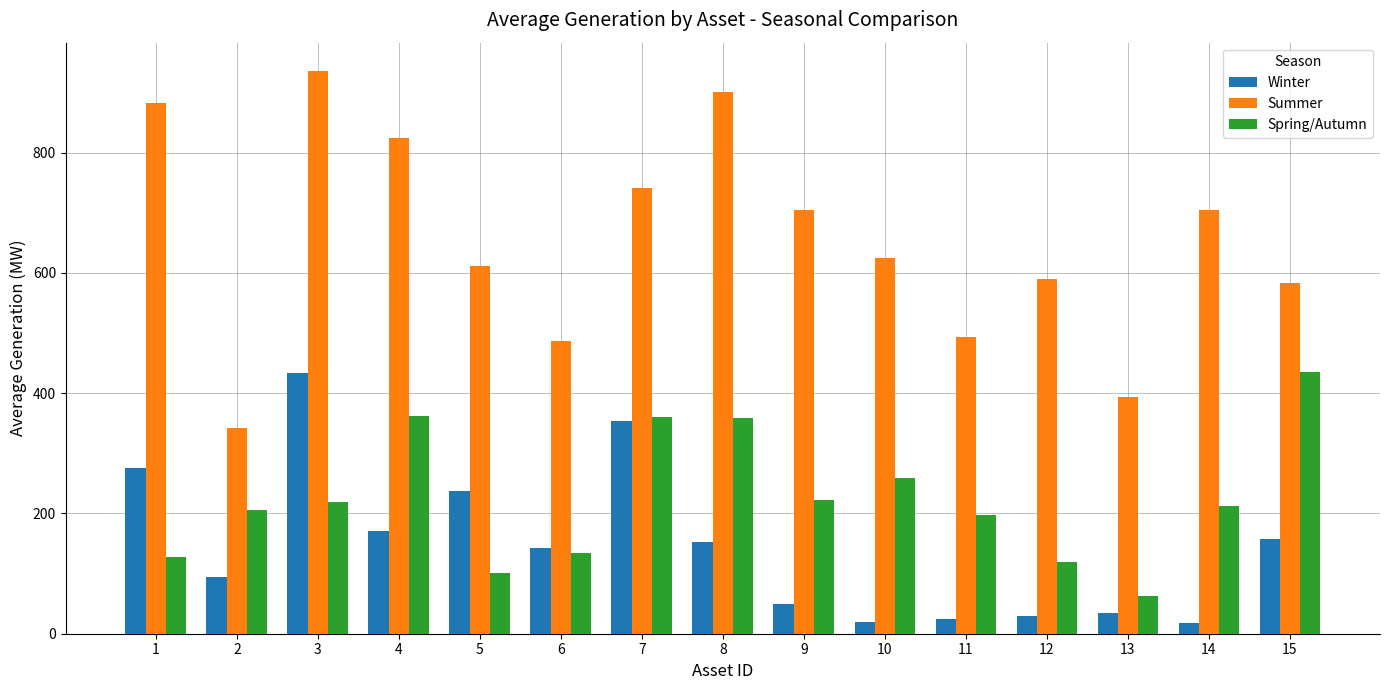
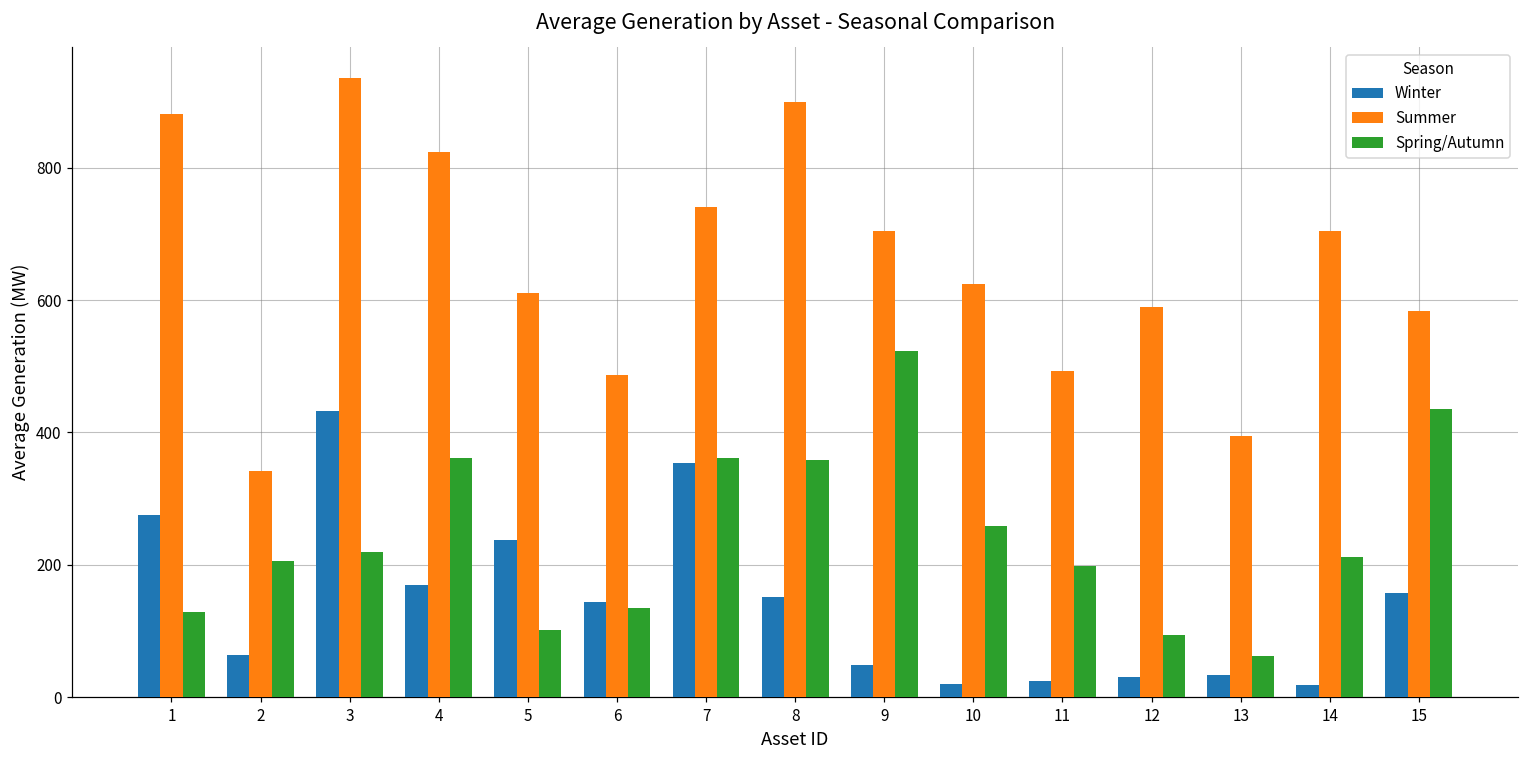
Winter, 2: 90 -> 60
Spring/Autumn, 9: 220 -> 520
Spring/Autumn, 12: 120 -> 90
